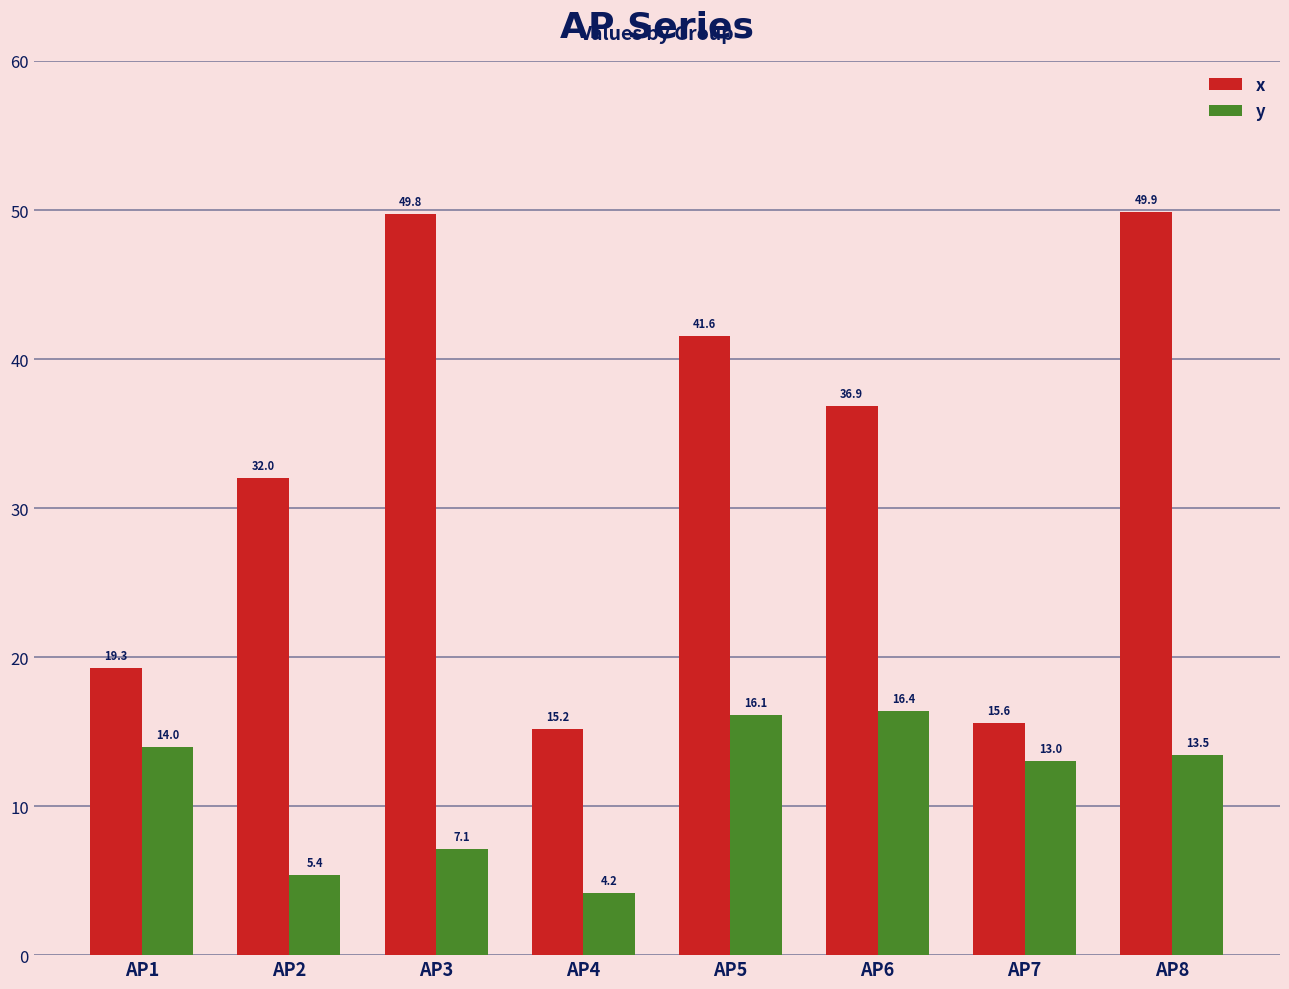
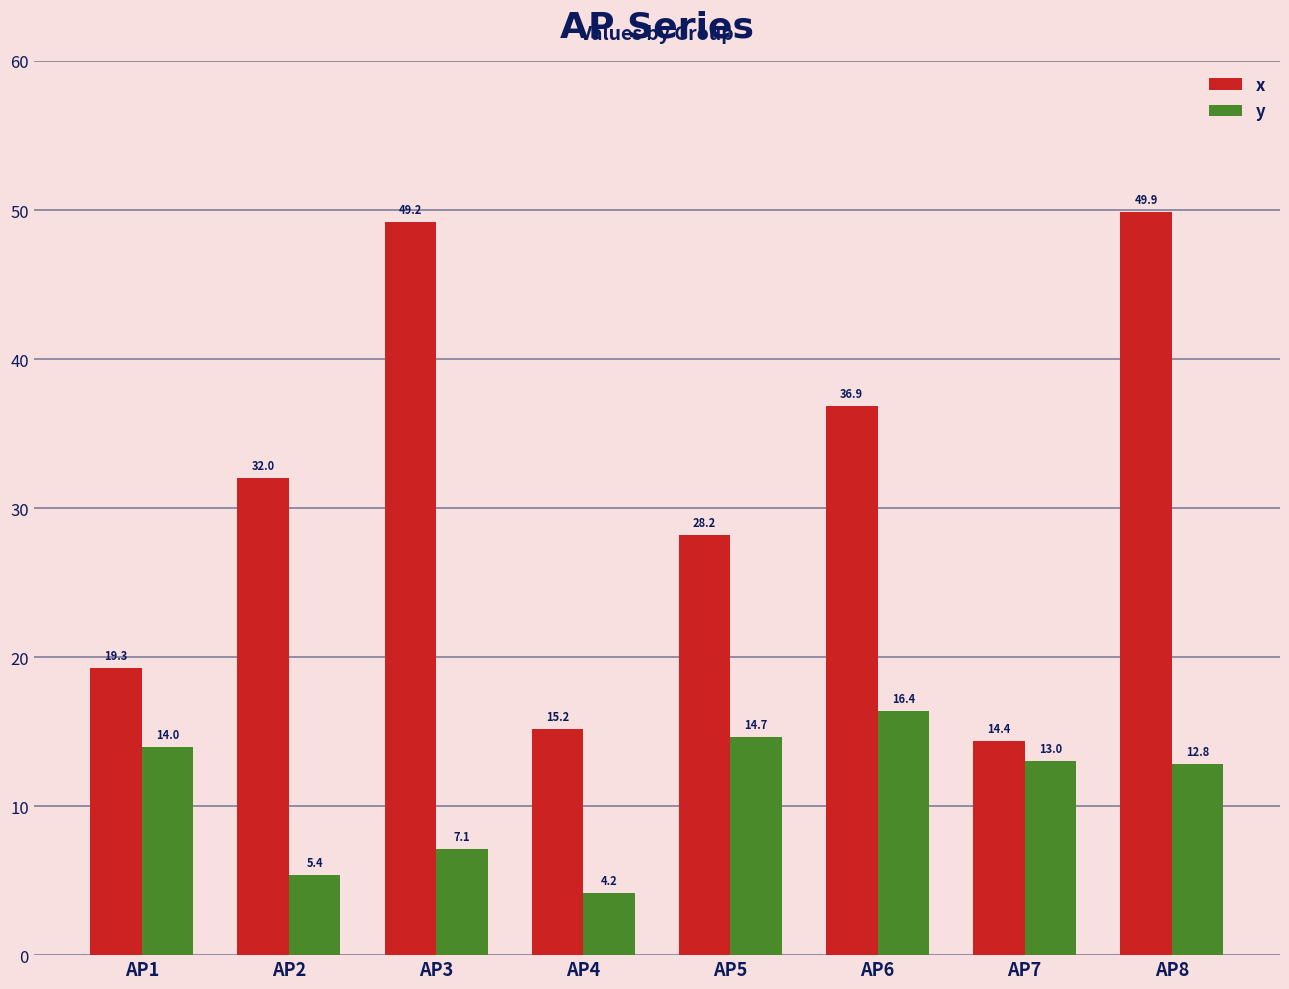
x, AP3: 49.8 -> 49.2
x, AP5: 41.6 -> 28.2
y, AP5: 16.1 -> 14.7
x, AP7: 15.6 -> 14.4
y, AP8: 13.5 -> 12.8
